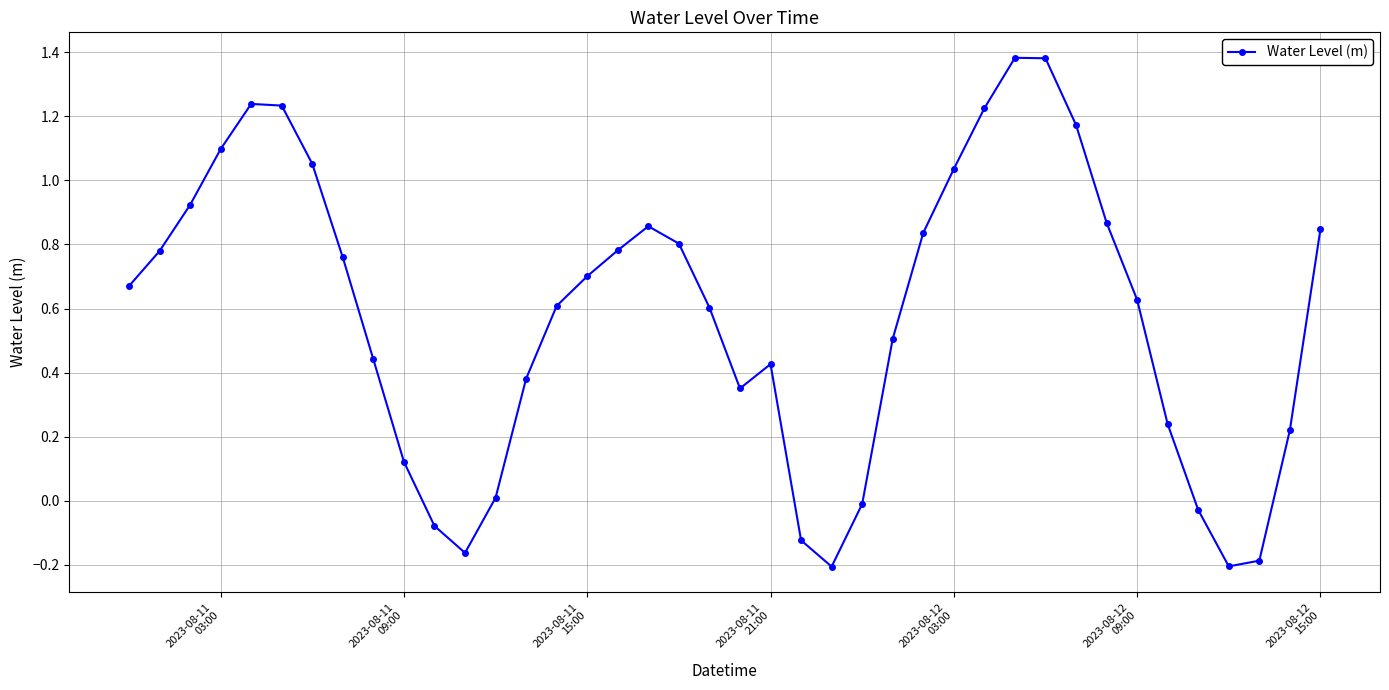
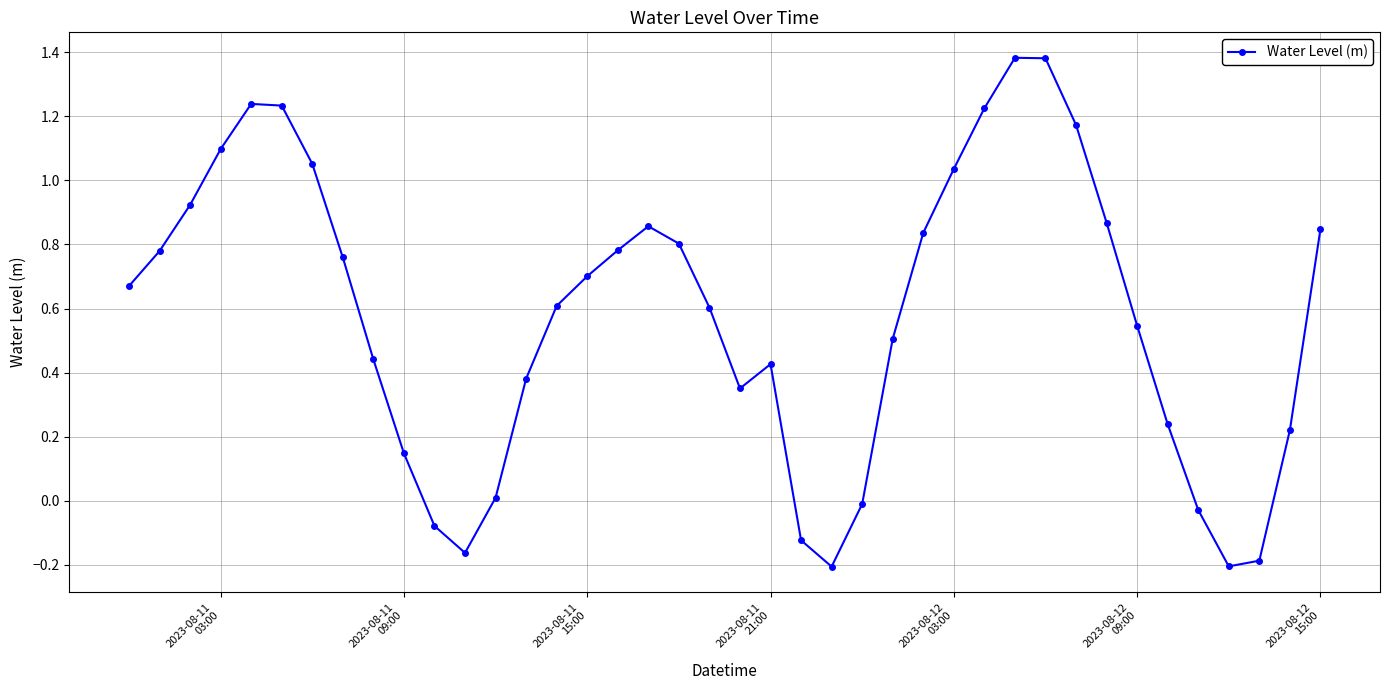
2023-08-11 09:00: 0.12 -> 0.15
2023-08-12 09:00: 0.63 -> 0.55
